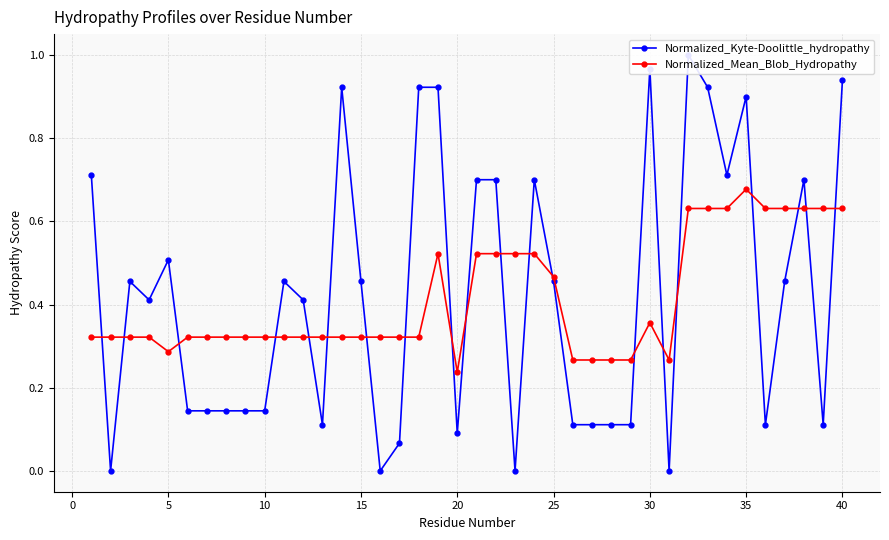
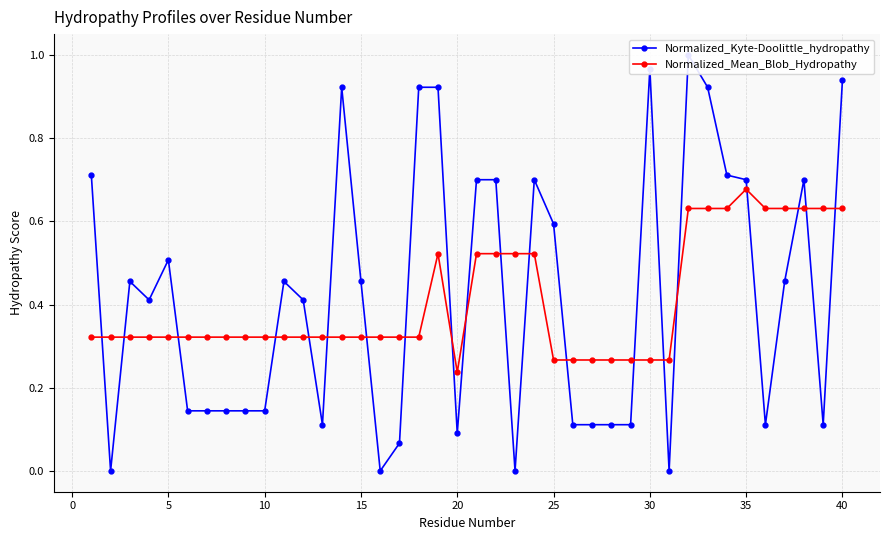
Normalized_Mean_Blob_Hydropathy, 5: 0.29 -> 0.32
Normalized_Kyte-Doolittle_hydropathy, 25: 0.46 -> 0.59
Normalized_Mean_Blob_Hydropathy, 25: 0.47 -> 0.27
Normalized_Mean_Blob_Hydropathy, 30: 0.36 -> 0.27
Normalized_Kyte-Doolittle_hydropathy, 35: 0.9 -> 0.7
